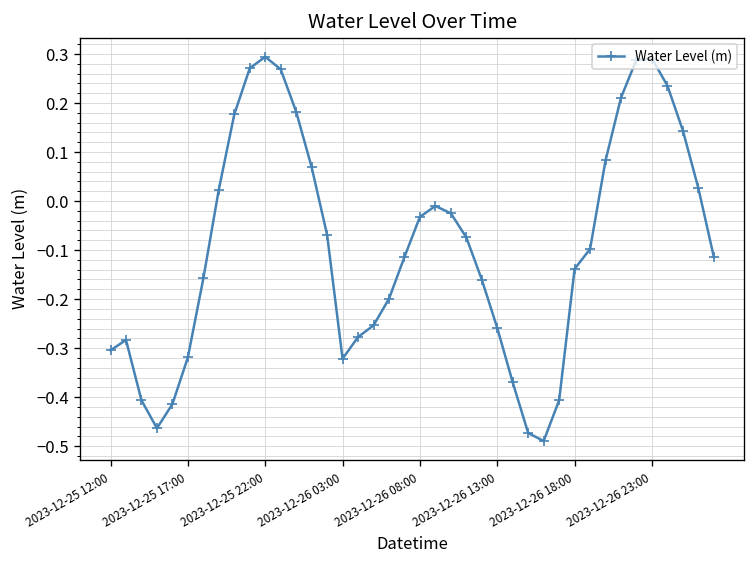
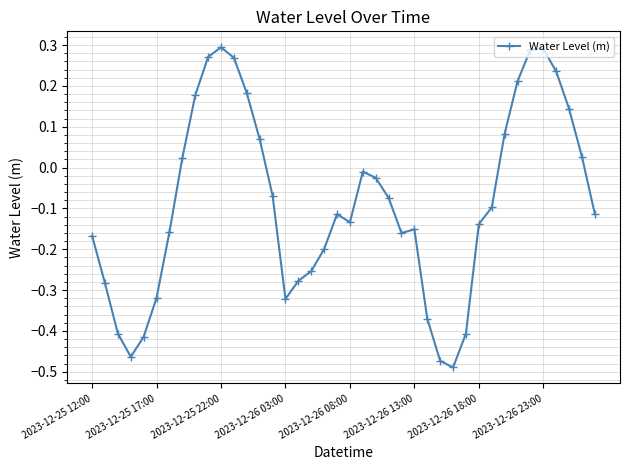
2023-12-25 12:00: -0.30 -> -0.17
2023-12-26 08:00: -0.03 -> -0.13
2023-12-26 13:00: -0.26 -> -0.15
